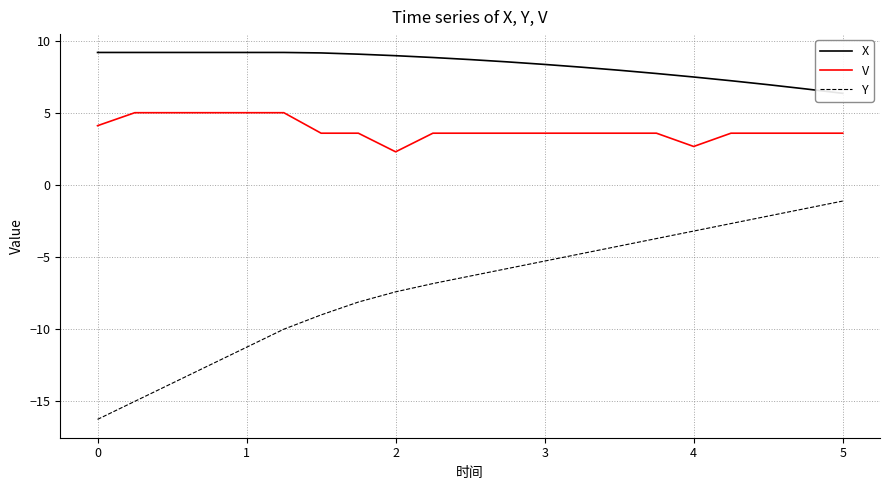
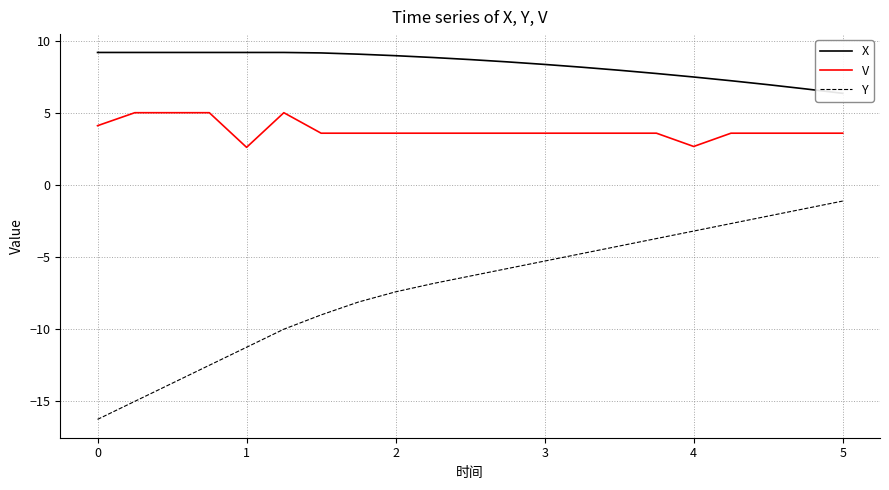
V, 1: 5.0 -> 2.6
V, 2: 2.3 -> 3.6
